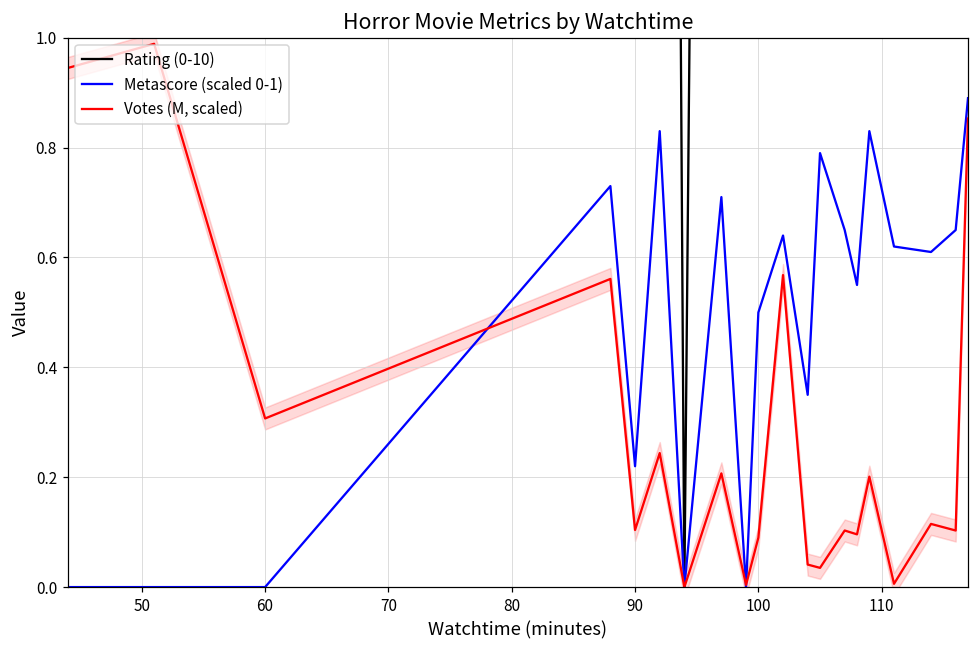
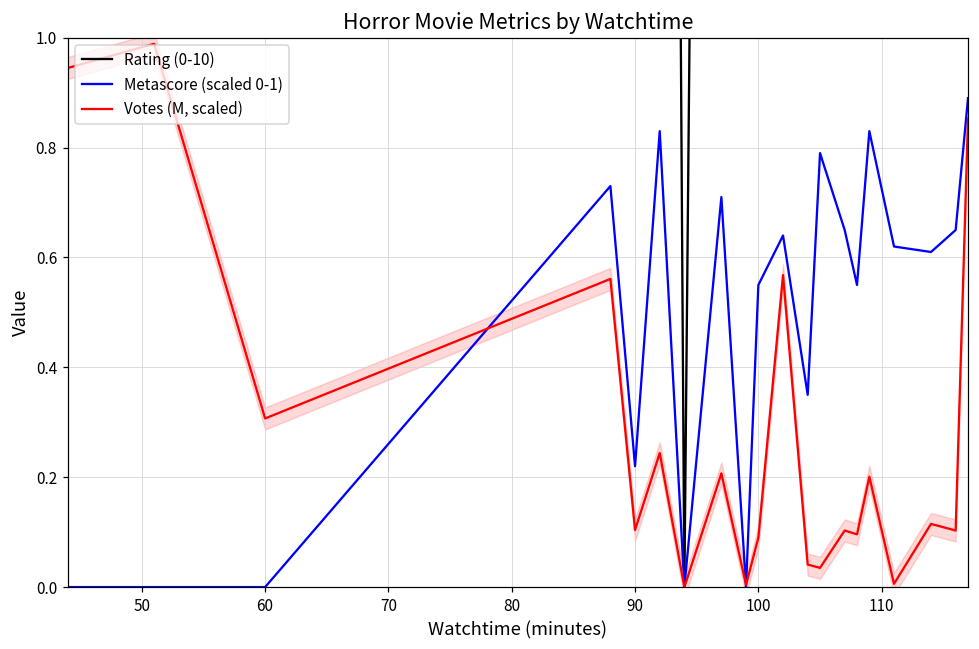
Metascore (scaled 0-1), 100: 0.50 -> 0.55
